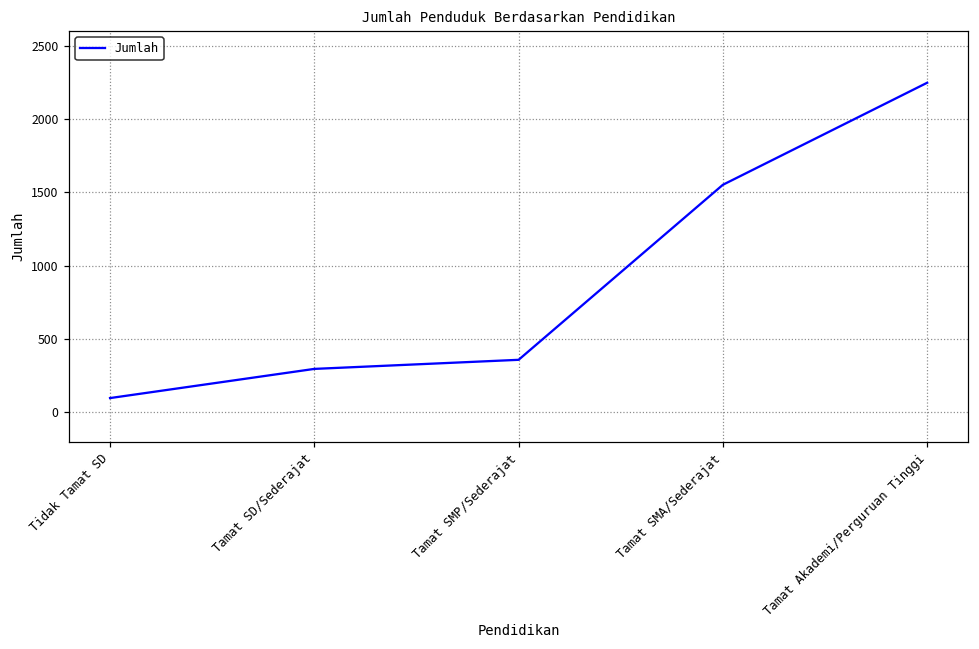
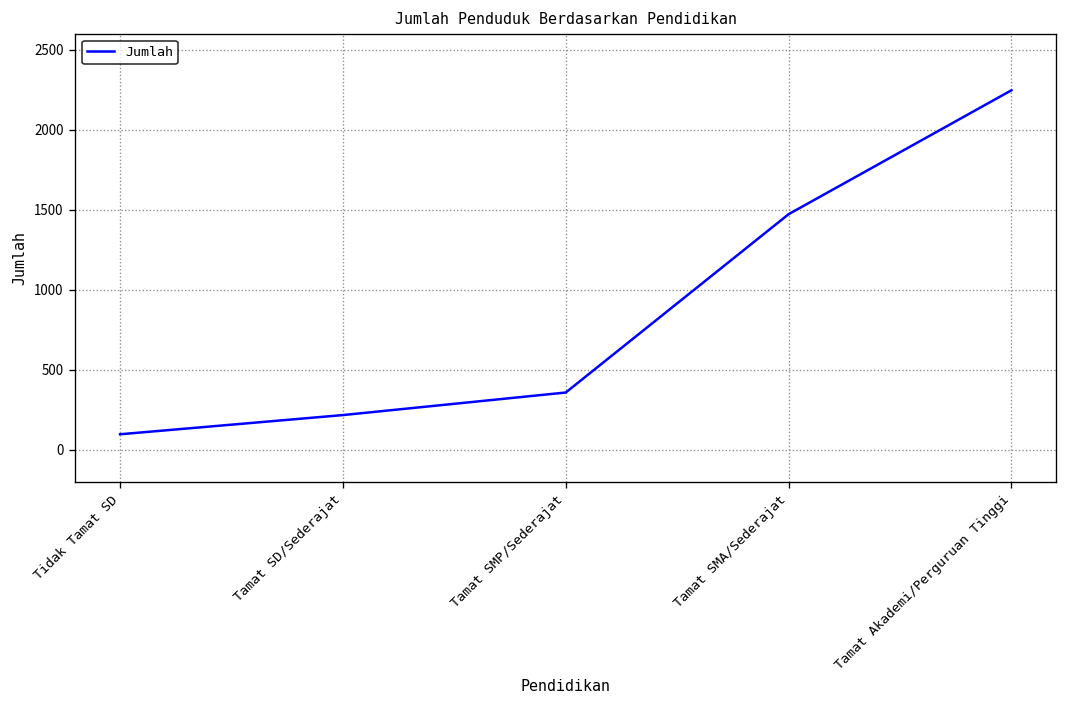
Tamat SD/Sederajat: 300 -> 220
Tamat SMA/Sederajat: 1550 -> 1470
